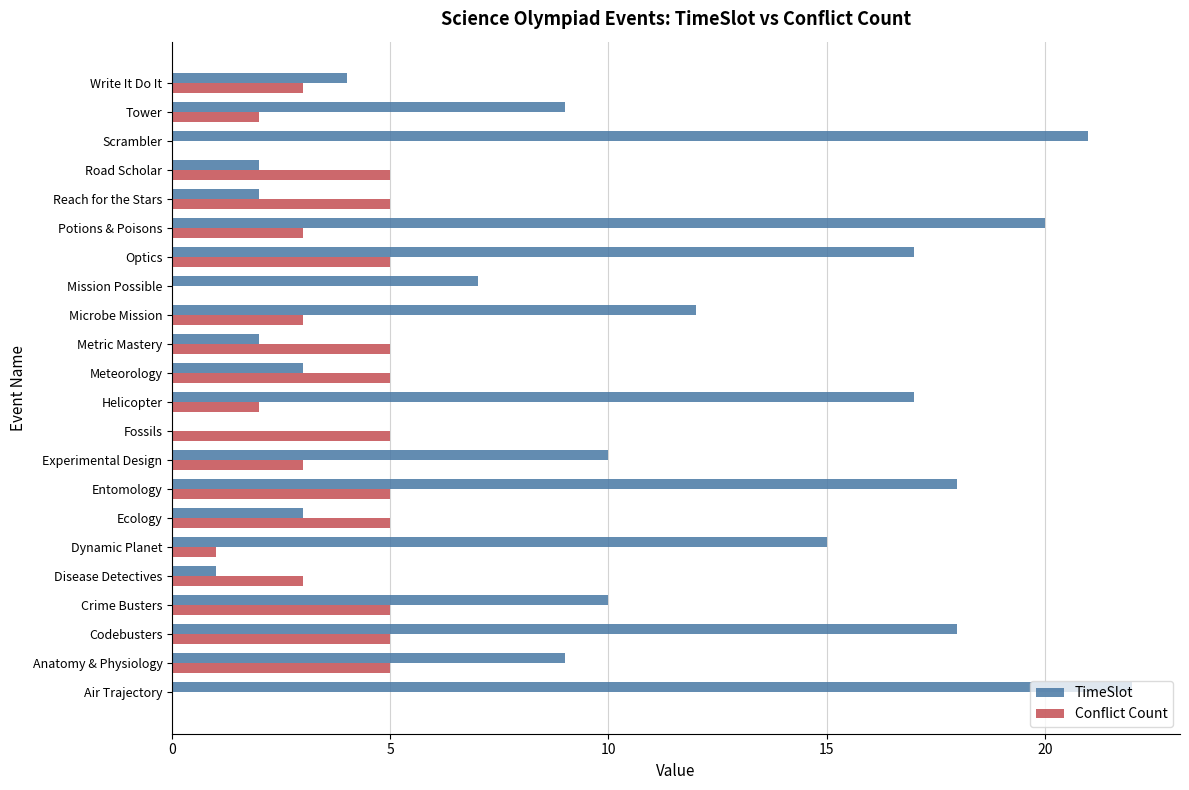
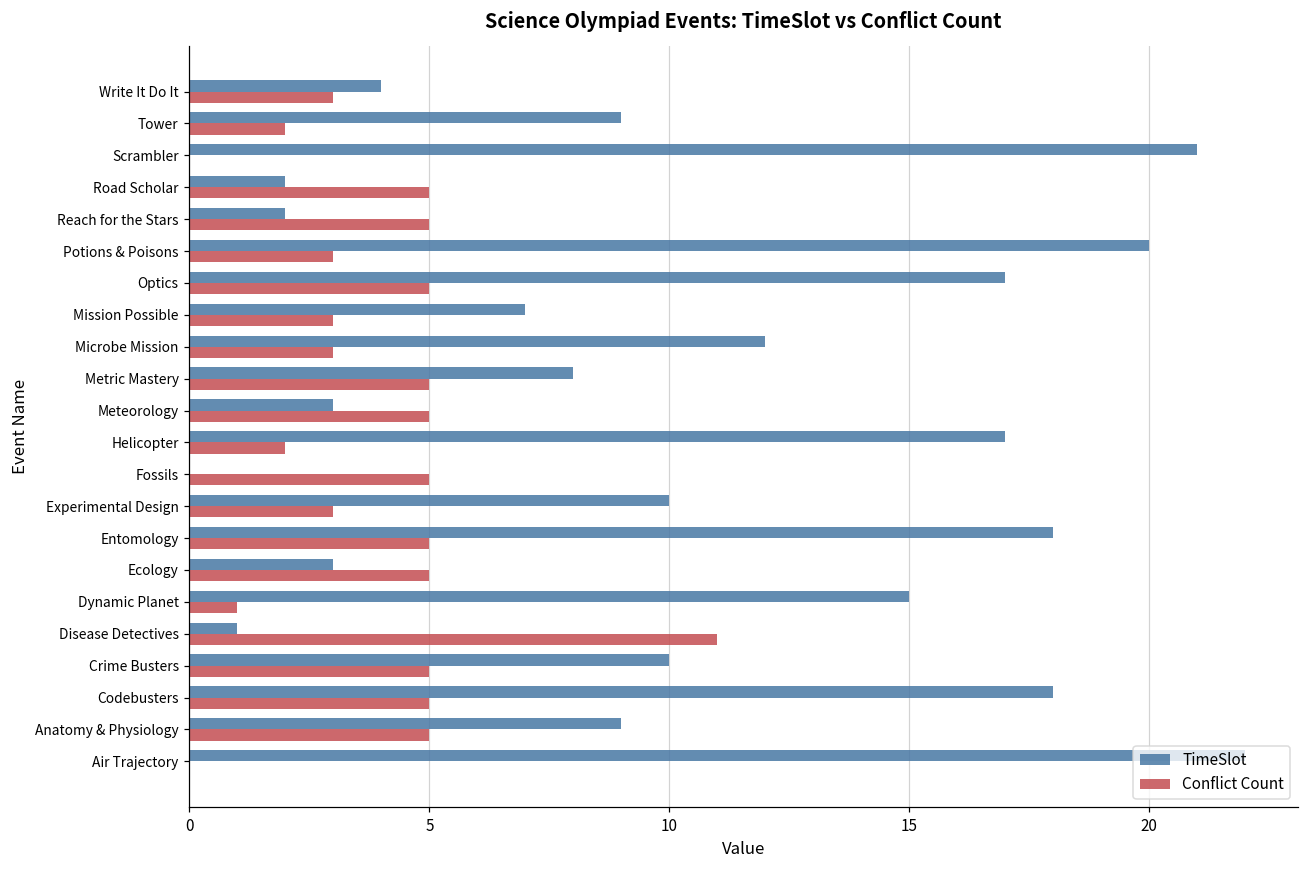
Conflict Count, Mission Possible: 0 -> 3
TimeSlot, Metric Mastery: 2 -> 8
Conflict Count, Disease Detectives: 3 -> 11
